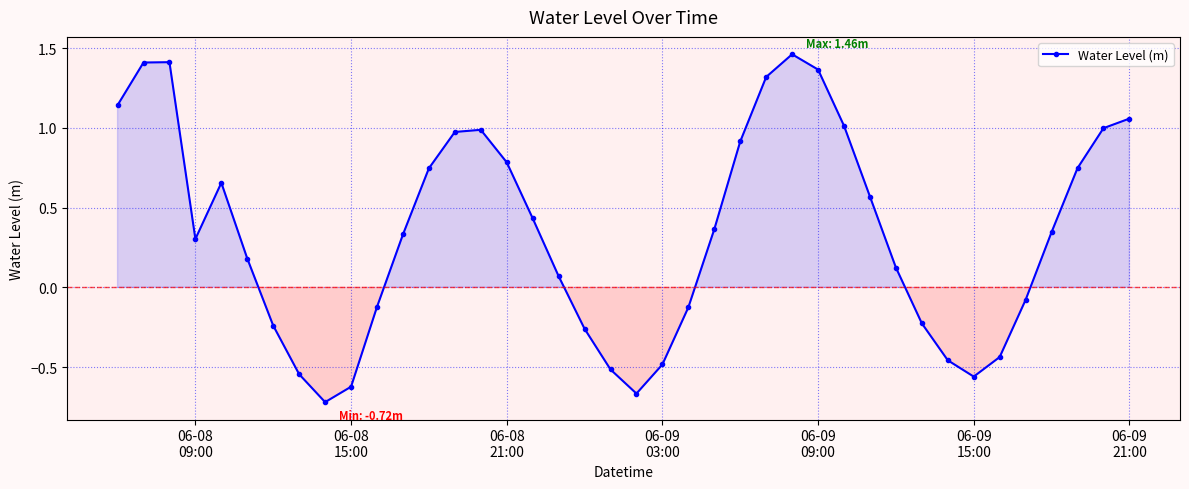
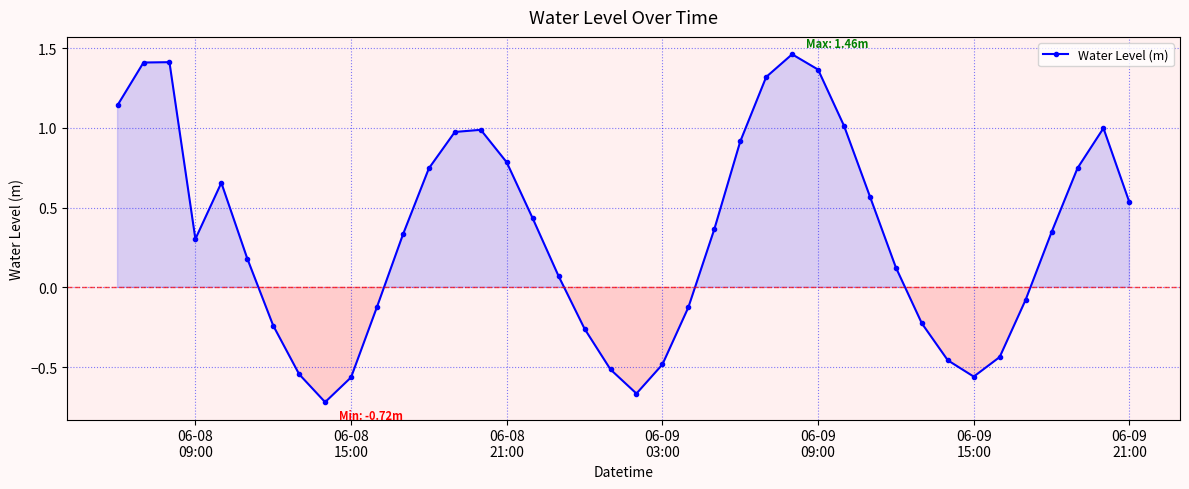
06-08 15:00: -0.62 -> -0.56
06-09 21:00: 1.06 -> 0.53
